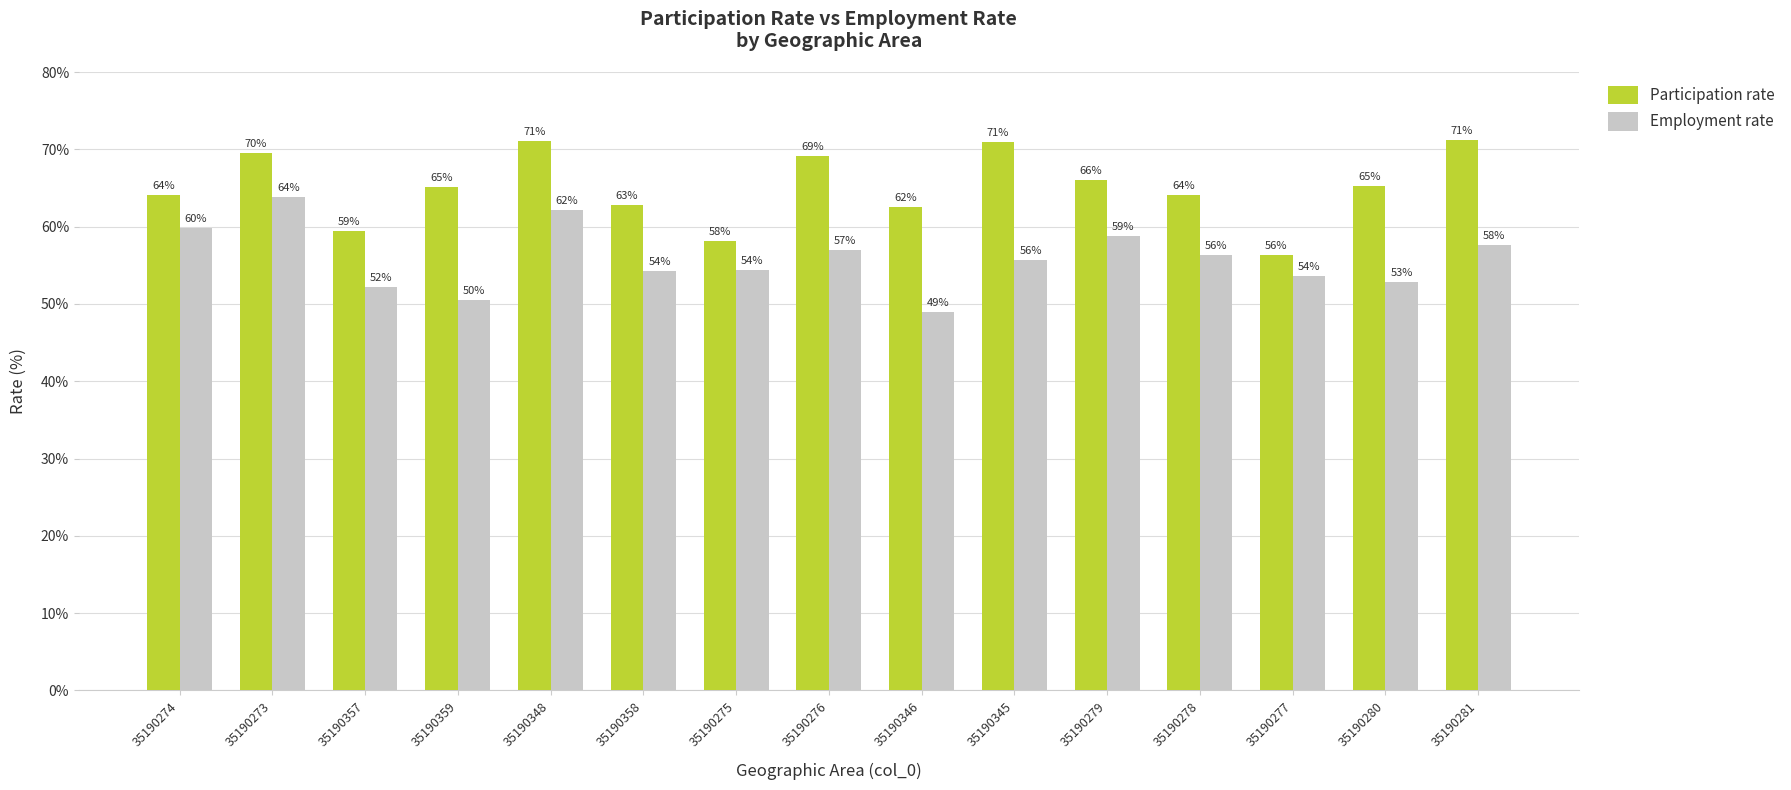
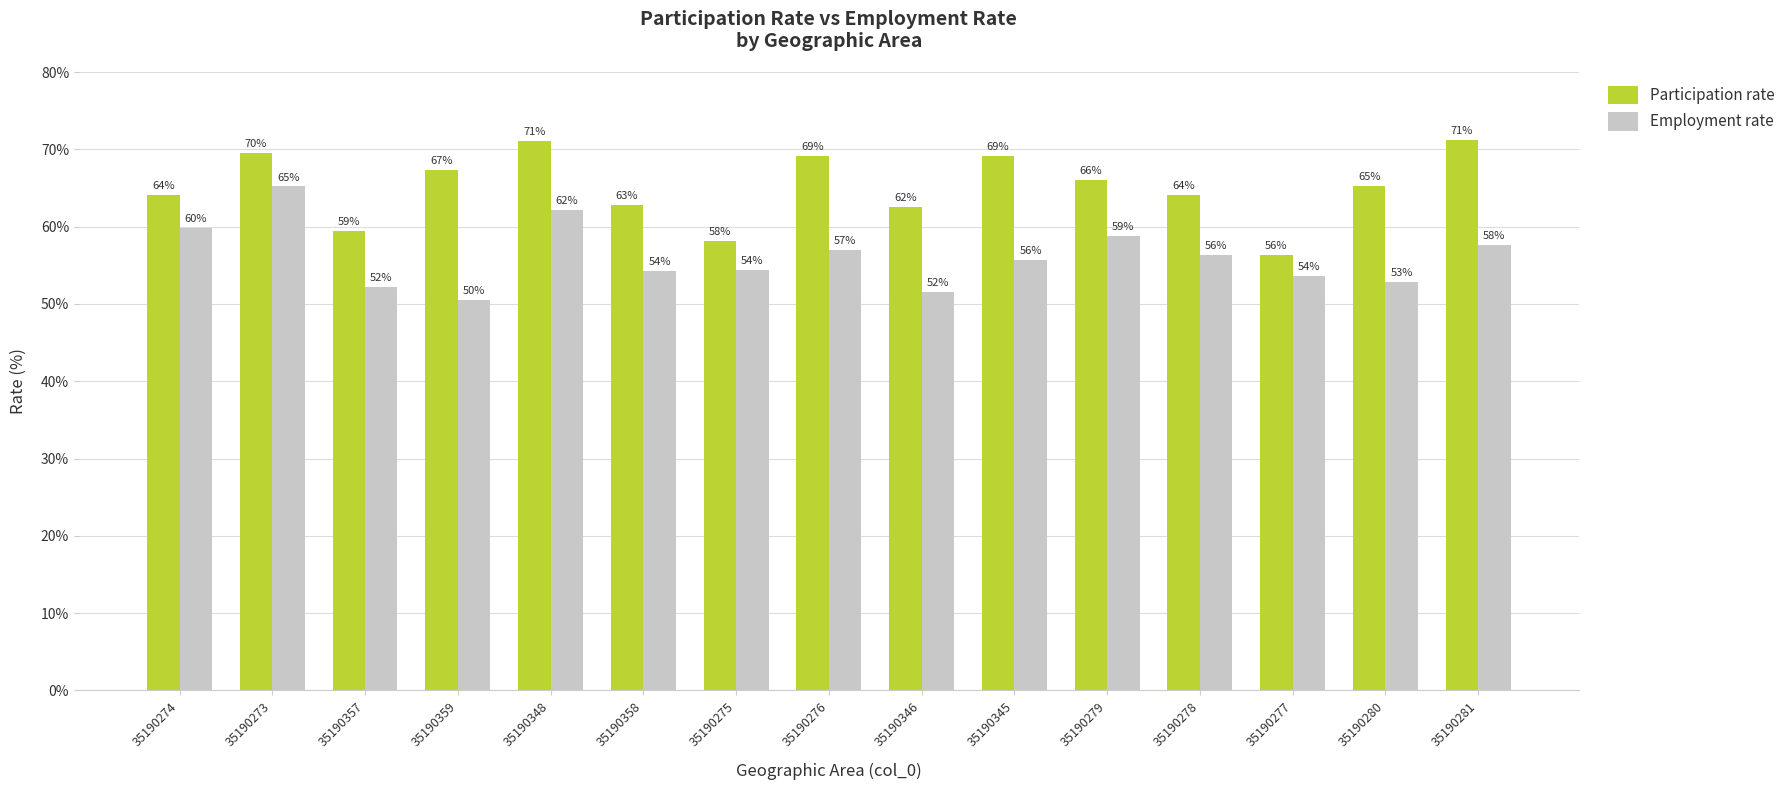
Employment rate, 35190273: 64% -> 65%
Participation rate, 35190359: 65% -> 67%
Employment rate, 35190346: 49% -> 52%
Participation rate, 35190345: 71% -> 69%
